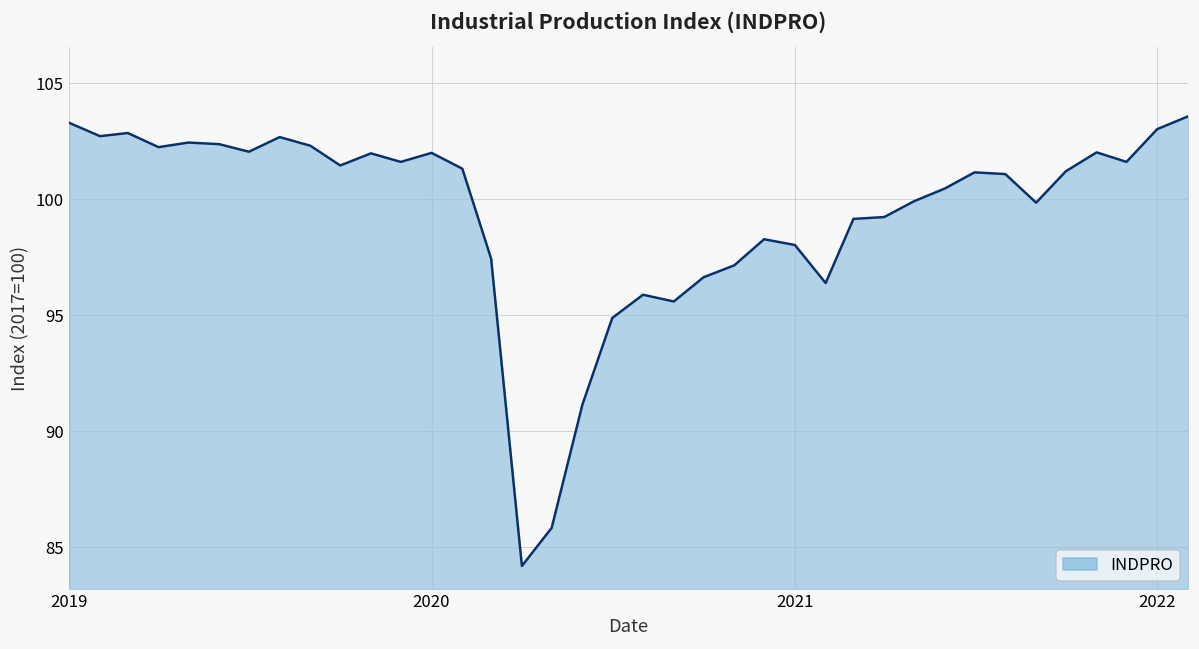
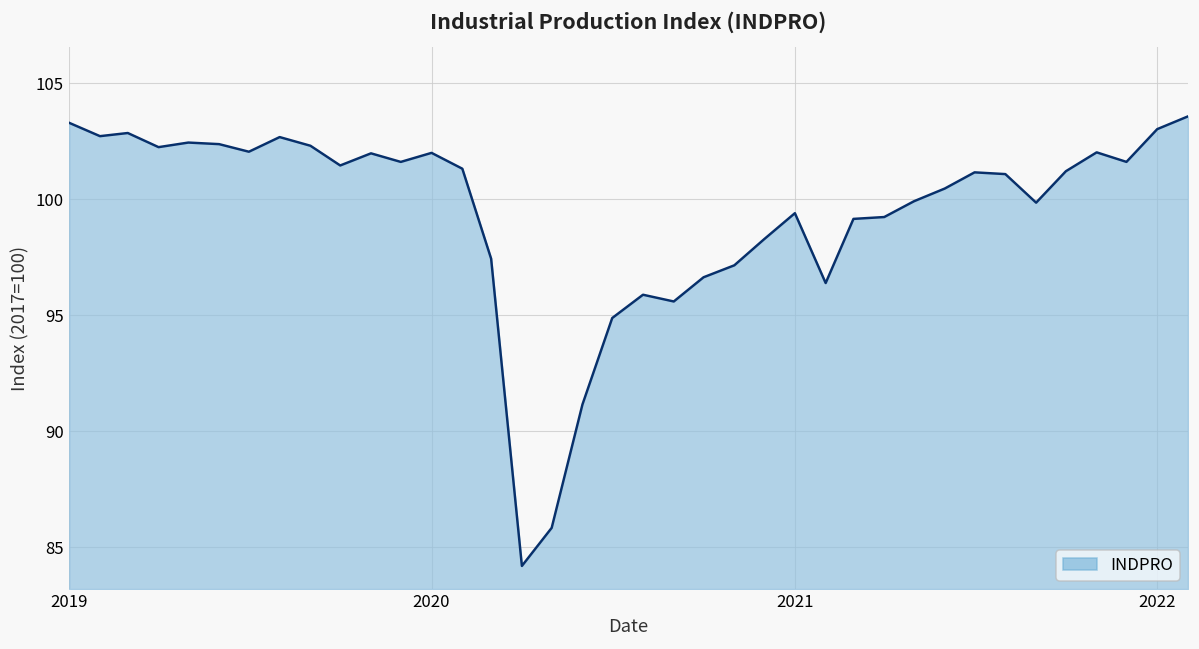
2021: 98.0 -> 99.4
